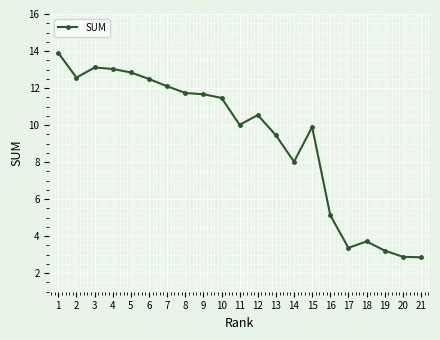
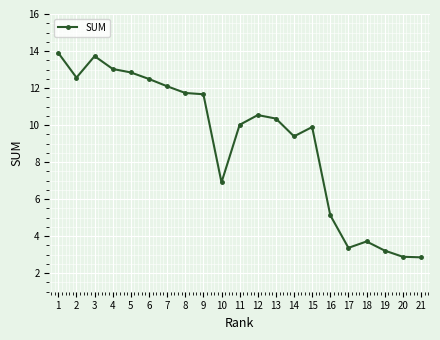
3: 13.1 -> 13.7
10: 11.5 -> 6.9
13: 9.5 -> 10.4
14: 8.0 -> 9.4
